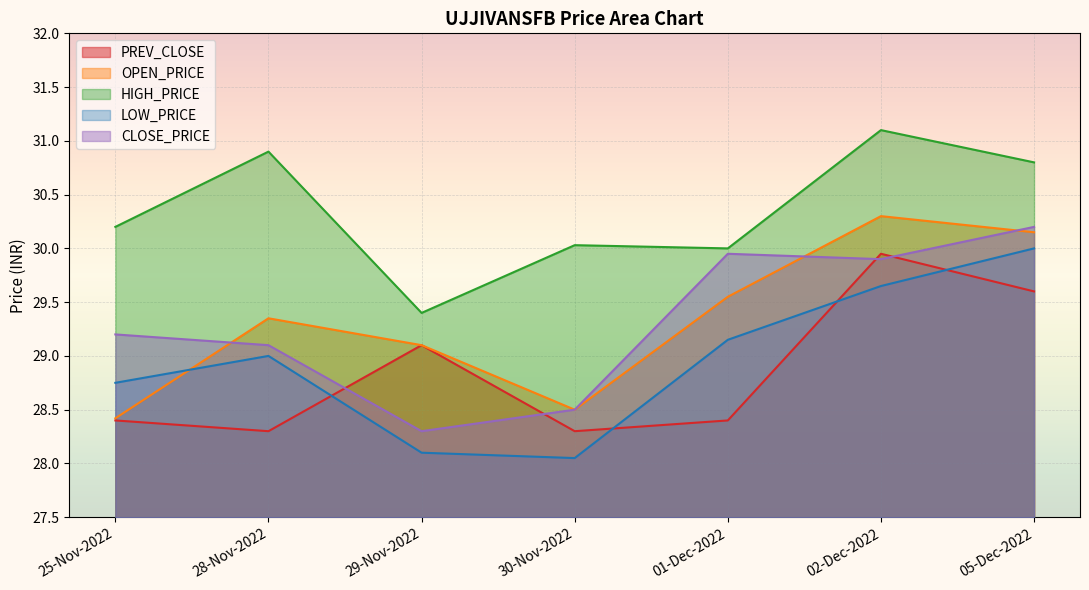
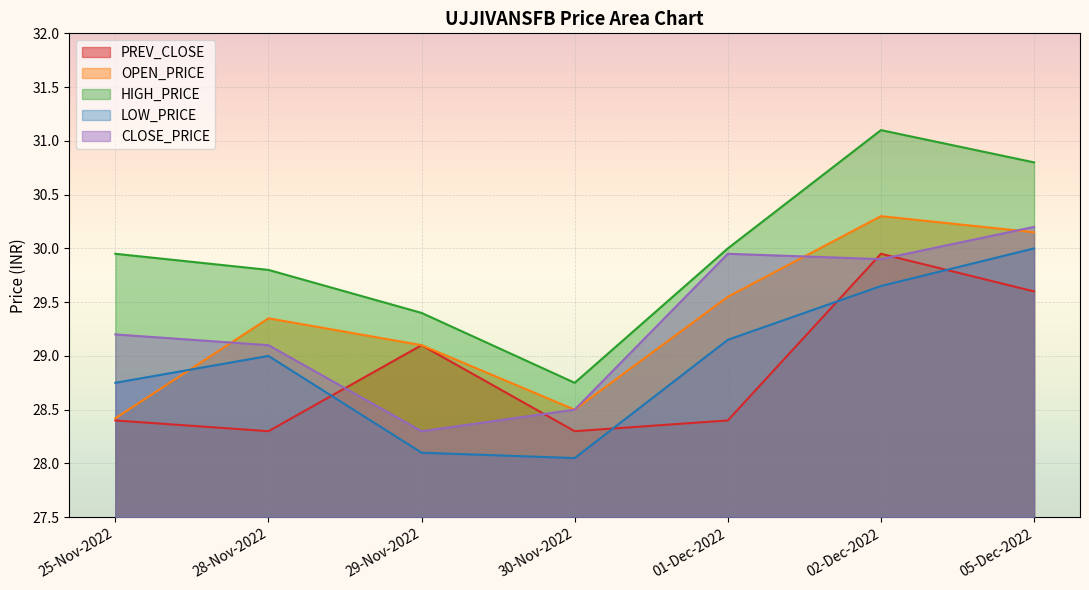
HIGH_PRICE, 25-Nov-2022: 30.20 -> 29.95
HIGH_PRICE, 28-Nov-2022: 30.9 -> 29.8
HIGH_PRICE, 30-Nov-2022: 30.03 -> 28.75
